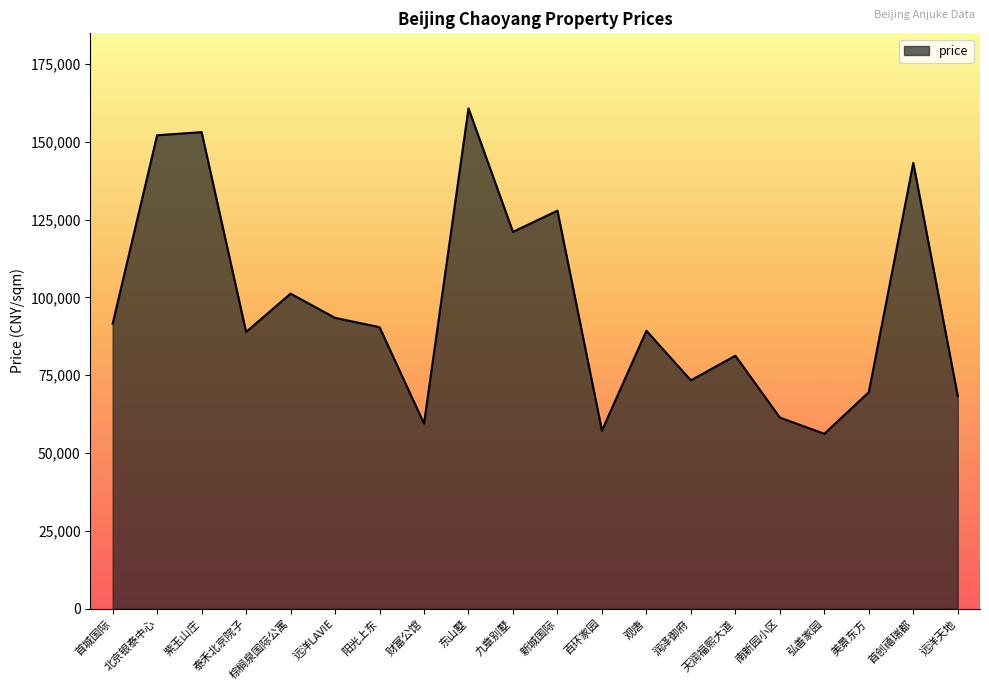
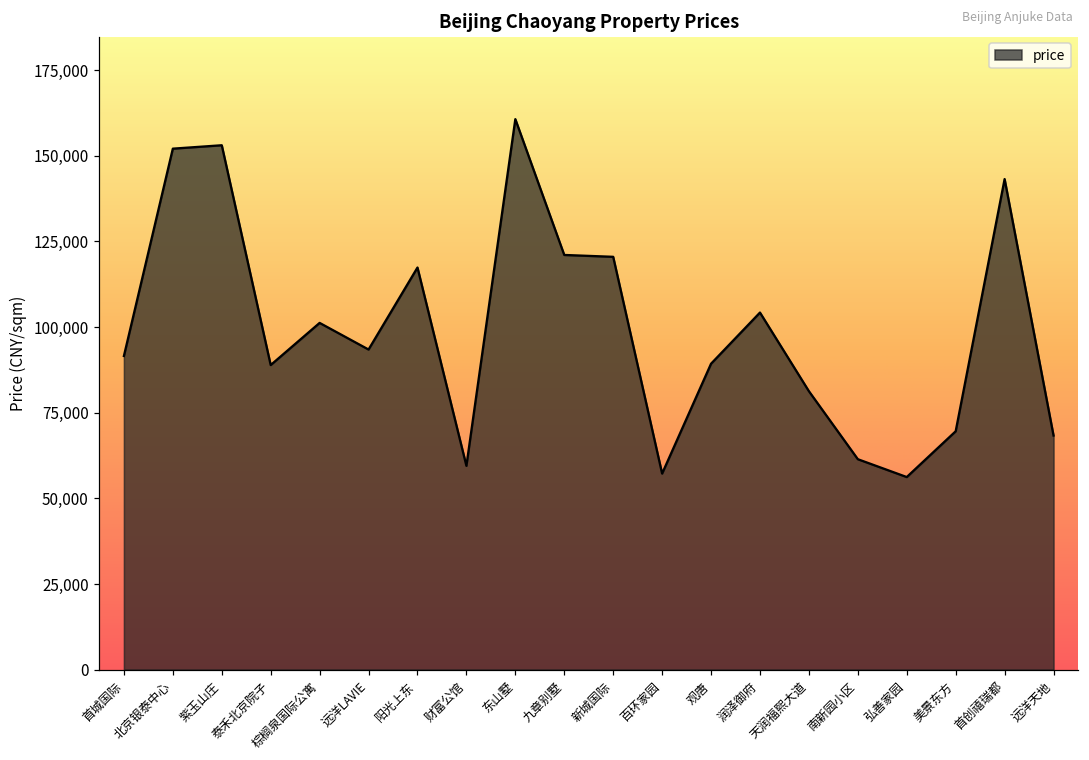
阳光上东: 90,000 -> 117,000
新城国际: 128,000 -> 120,000
润泽御府: 73,000 -> 104,000
